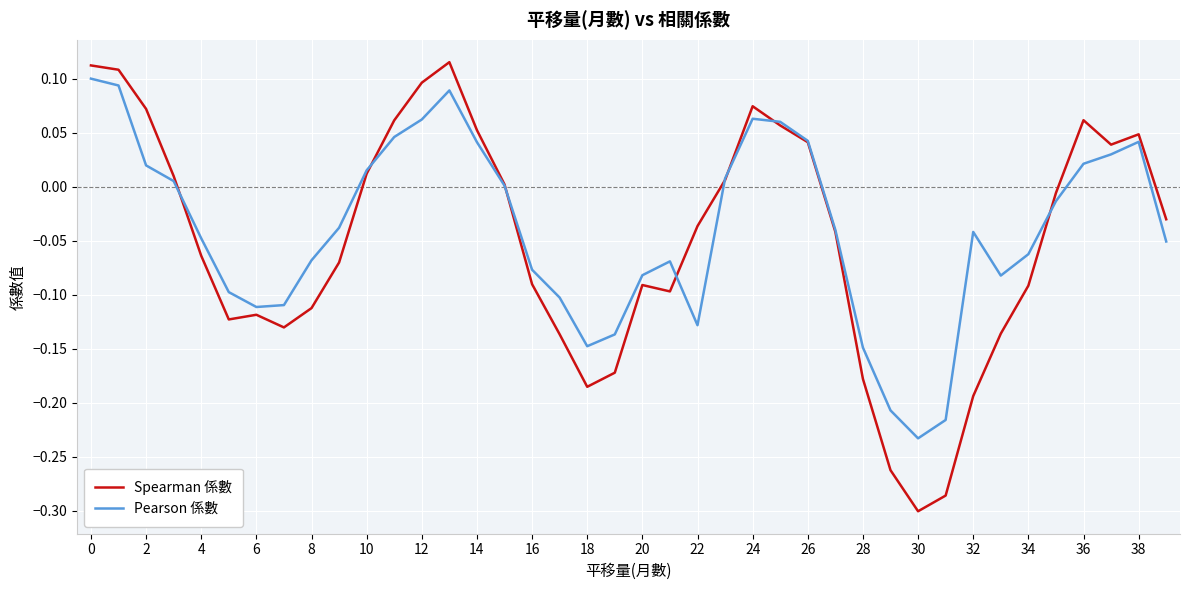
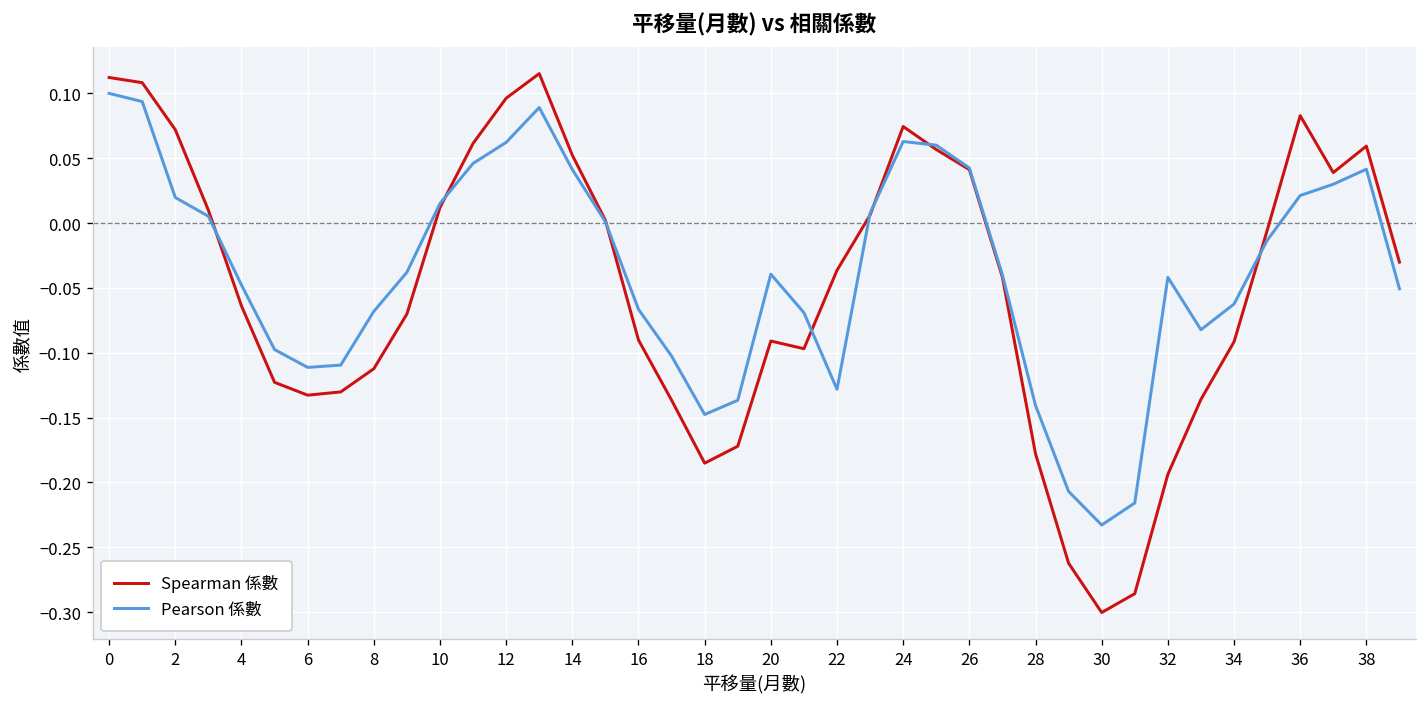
Spearman 係數, 6: -0.119 -> -0.133
Pearson 係數, 16: -0.077 -> -0.067
Pearson 係數, 20: -0.082 -> -0.039
Pearson 係數, 28: -0.149 -> -0.141
Spearman 係數, 36: 0.061 -> 0.083
Spearman 係數, 38: 0.048 -> 0.059
